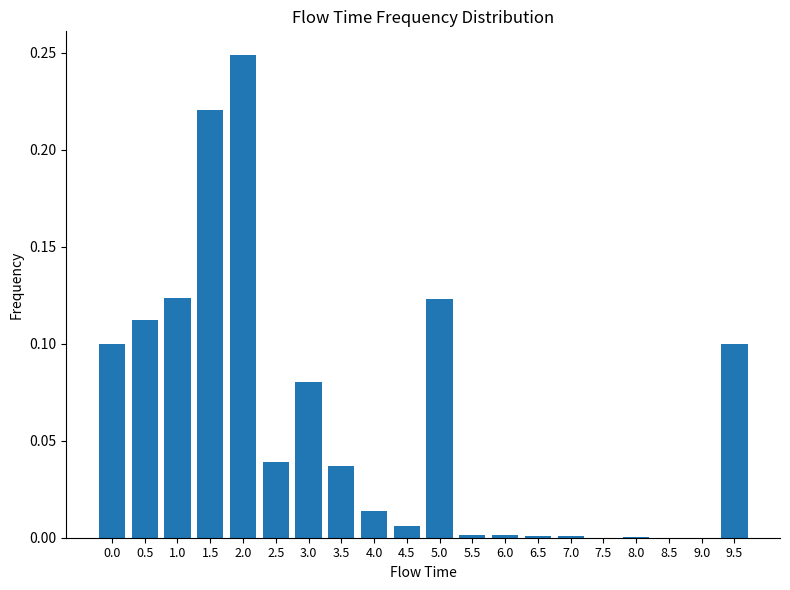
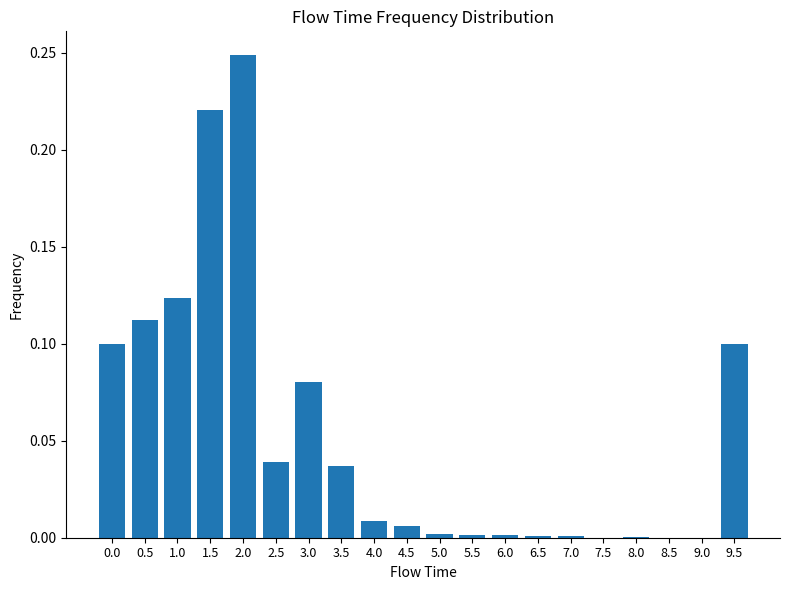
4.0: 0.014 -> 0.009
5.0: 0.123 -> 0.002
